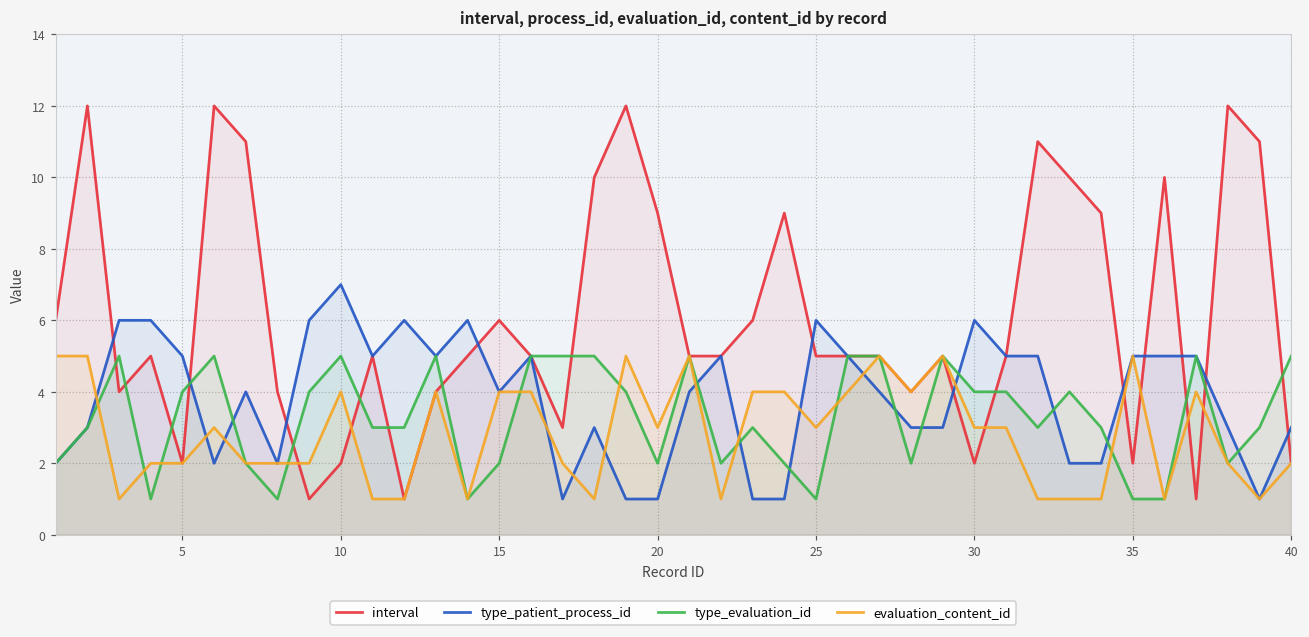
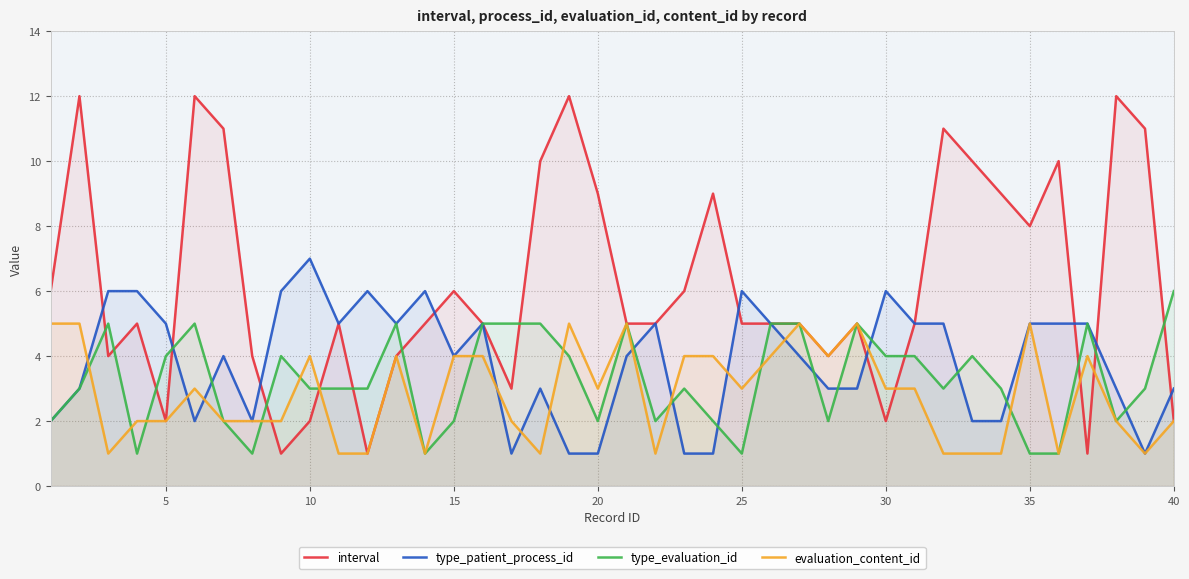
type_evaluation_id, 10: 5 -> 3
interval, 35: 2 -> 8
type_evaluation_id, 40: 5 -> 6
